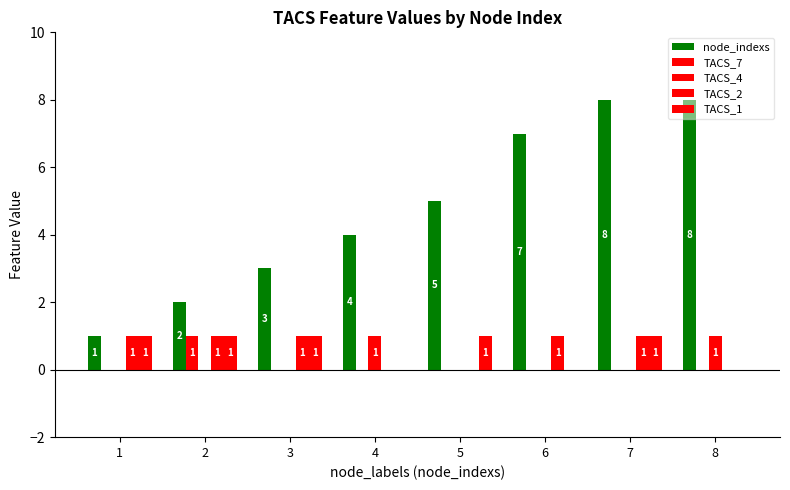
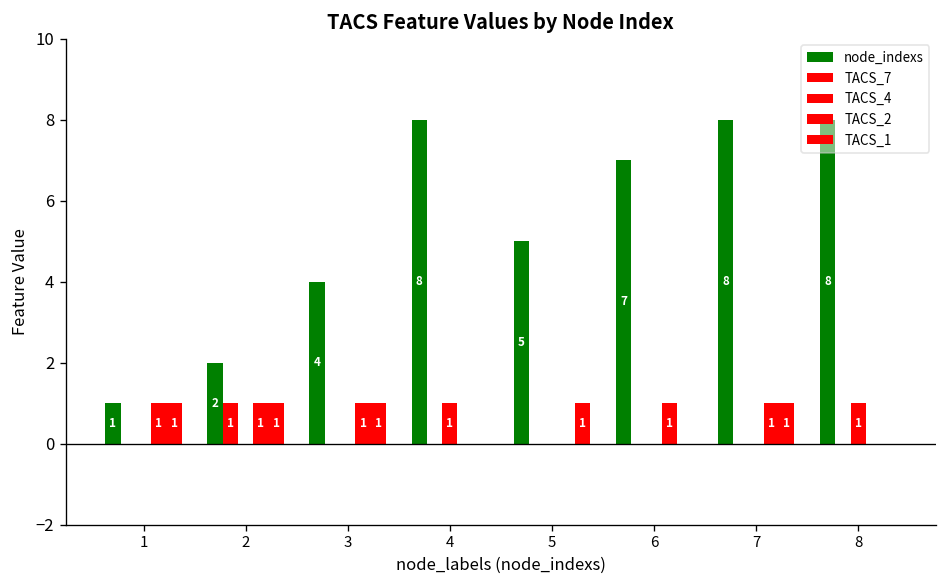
node_indexs, 3: 3 -> 4
node_indexs, 4: 4 -> 8
